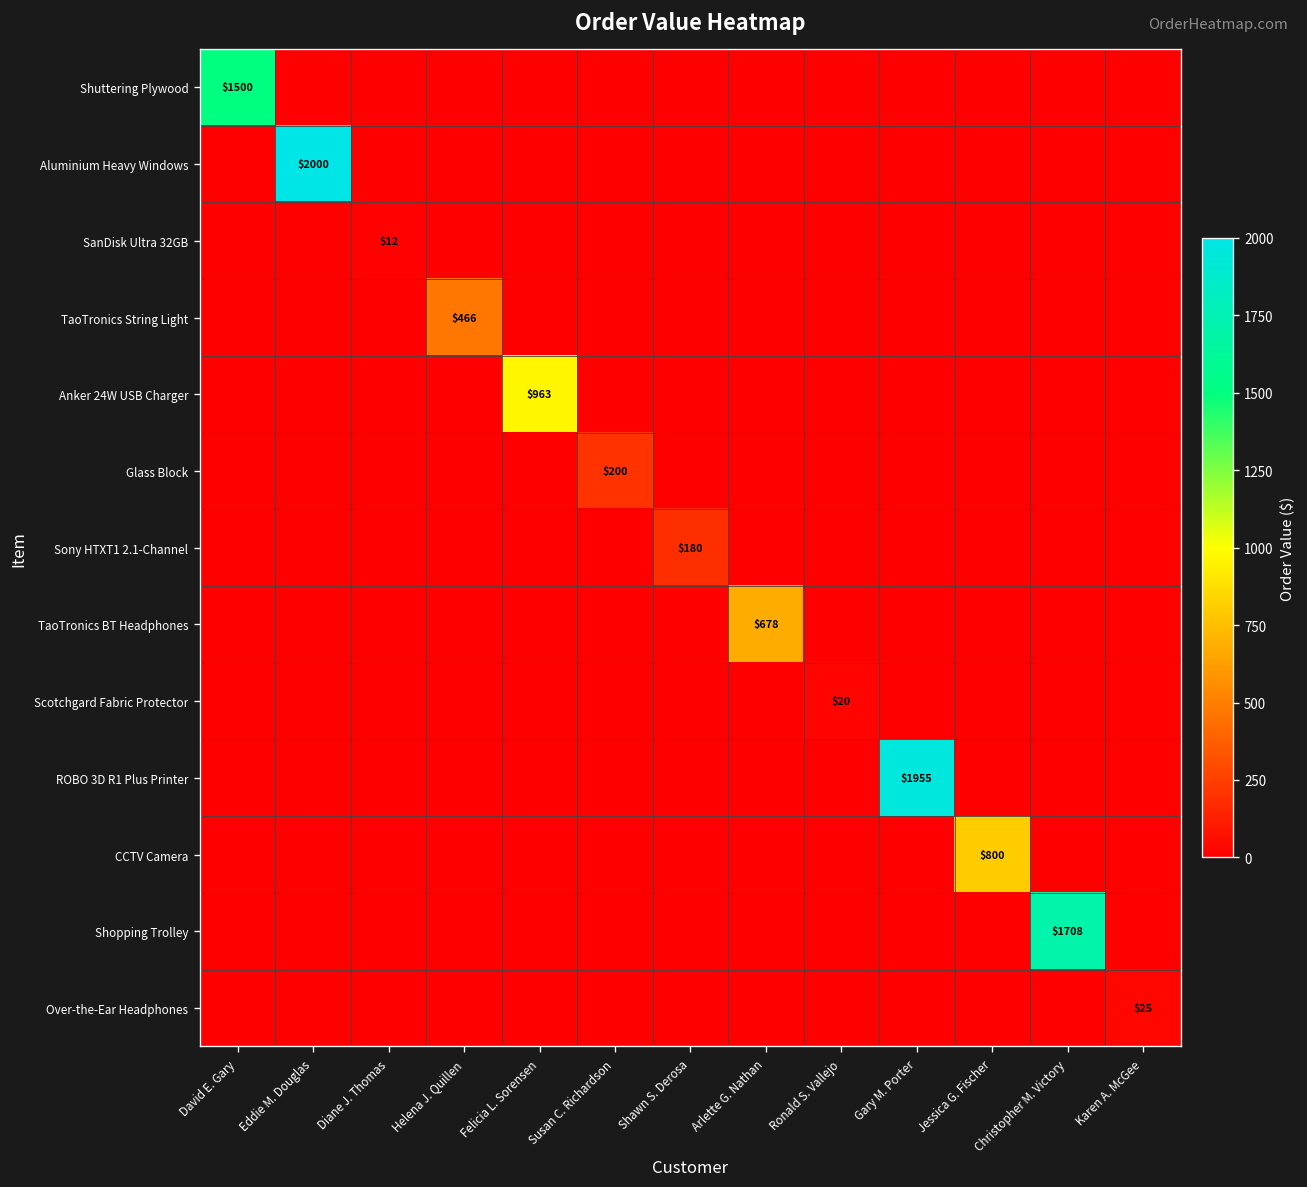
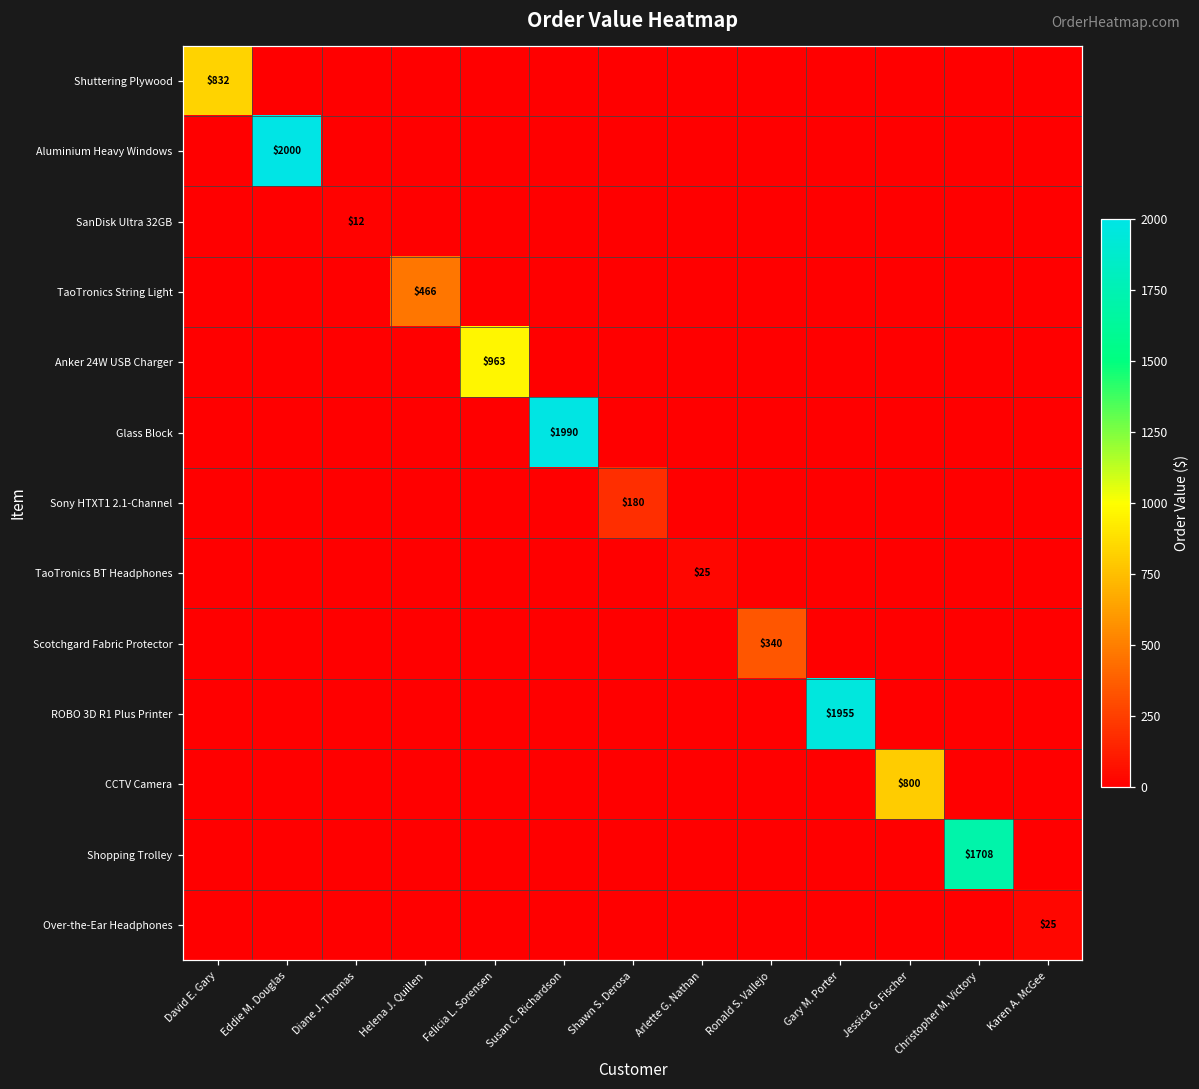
Shuttering Plywood, David E. Gary: $1500 -> $832
Glass Block, Susan C. Richardson: $200 -> $1990
TaoTronics BT Headphones, Arlette G. Nathan: $678 -> $25
Scotchgard Fabric Protector, Ronald S. Vallejo: $20 -> $340
